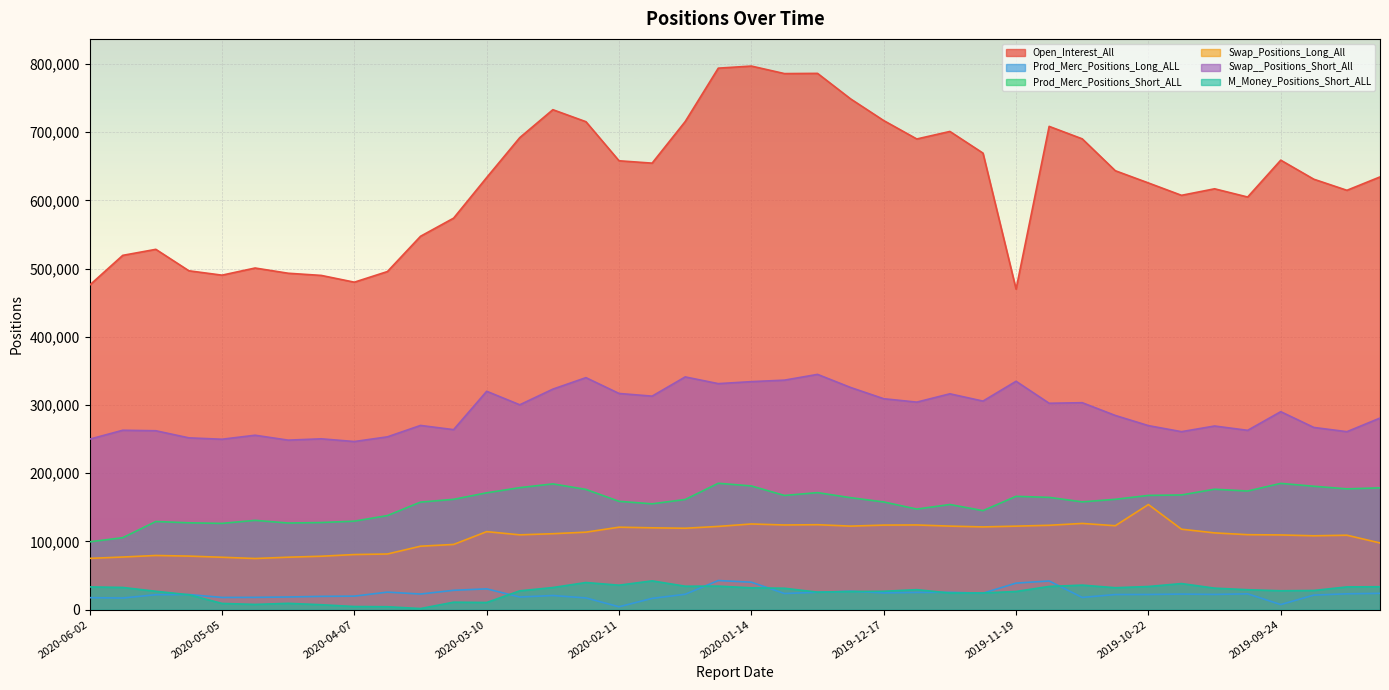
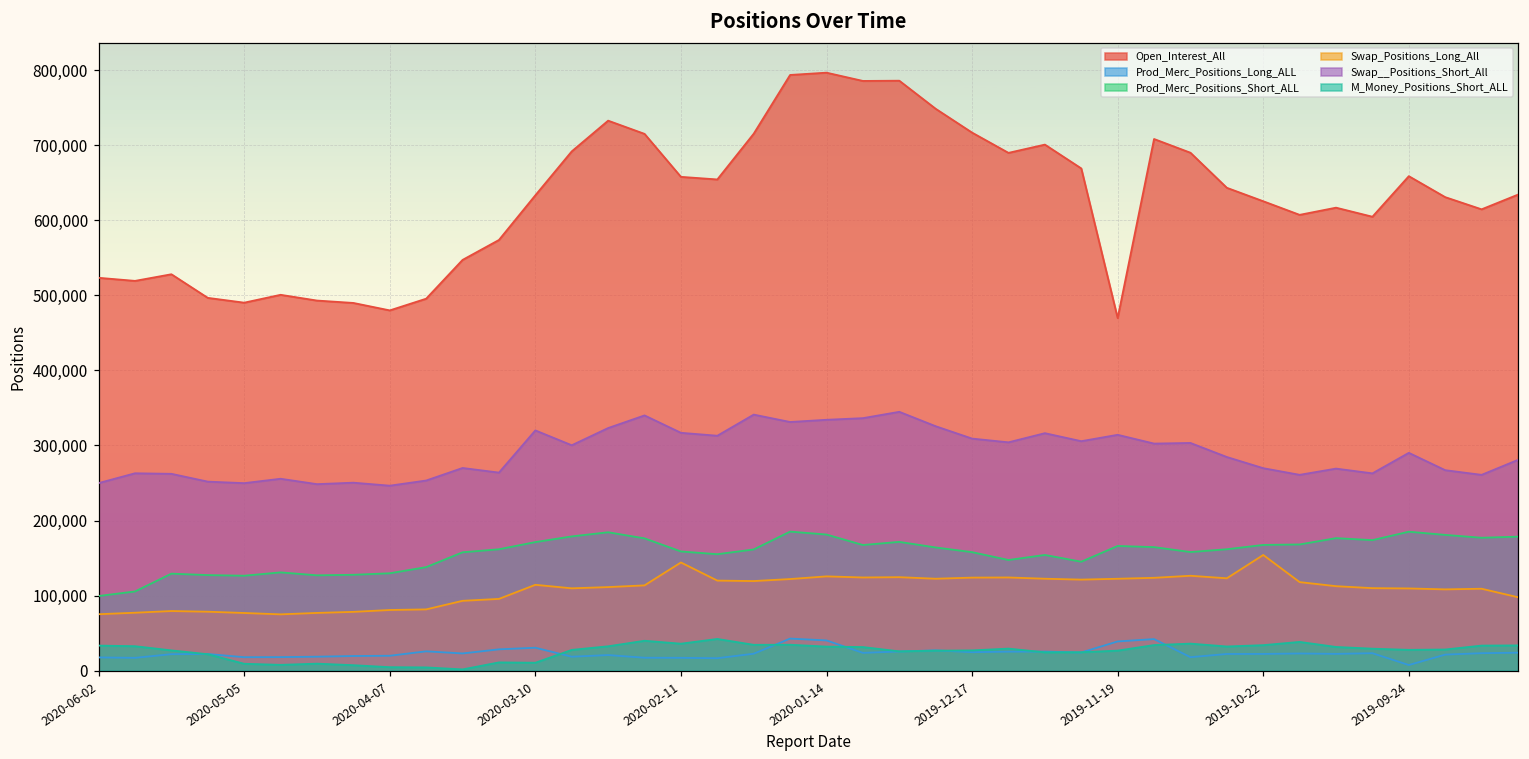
Open_Interest_All, 2020-06-02: 480,000 -> 520,000
Prod_Merc_Positions_Long_ALL, 2020-02-11: 0 -> 20,000
Swap_Positions_Long_All, 2020-02-11: 120,000 -> 140,000
Swap__Positions_Short_All, 2019-11-19: 330,000 -> 310,000
